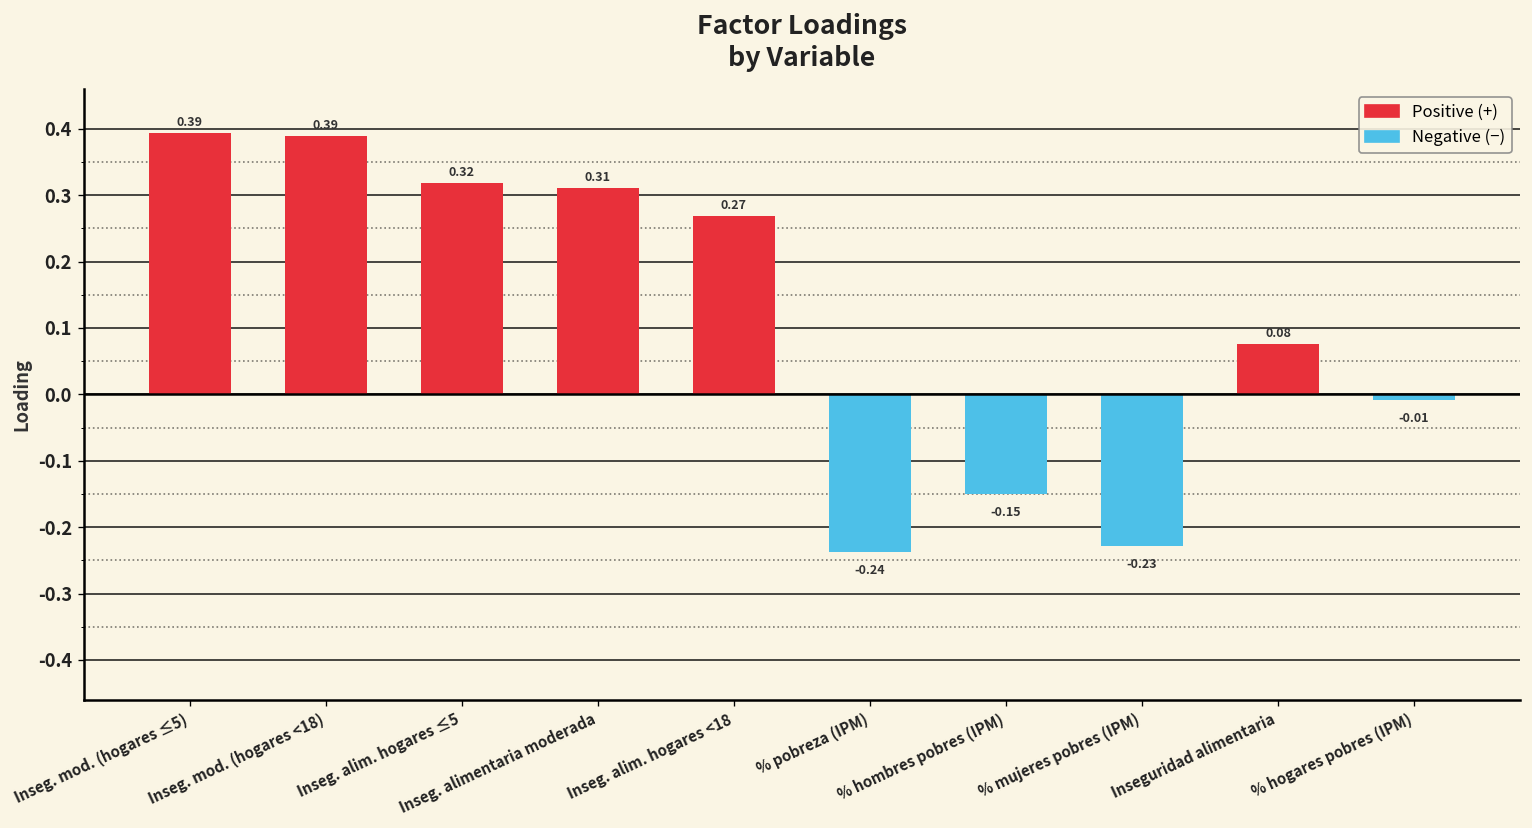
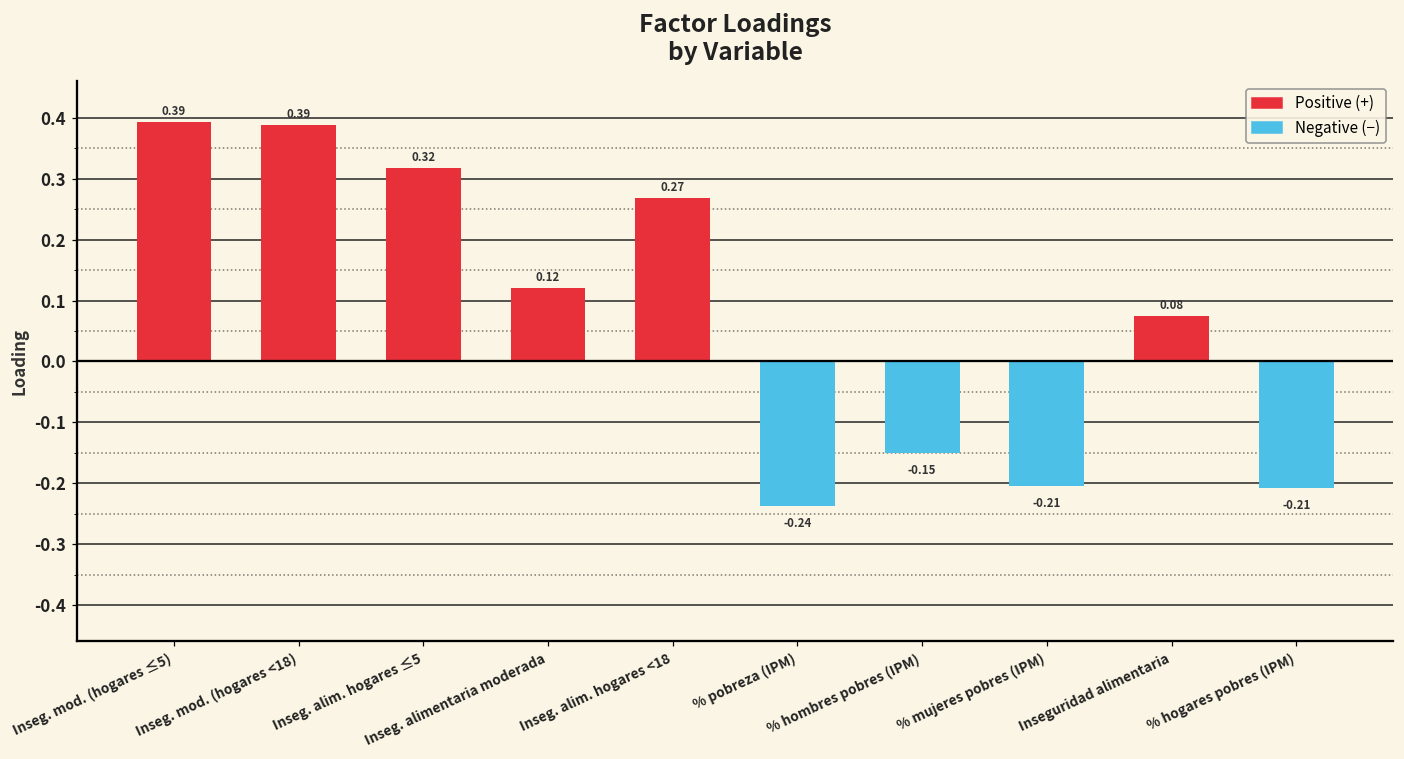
Inseg. alimentaria moderada: 0.31 -> 0.12
% mujeres pobres (IPM): -0.23 -> -0.21
% hogares pobres (IPM): -0.01 -> -0.21
